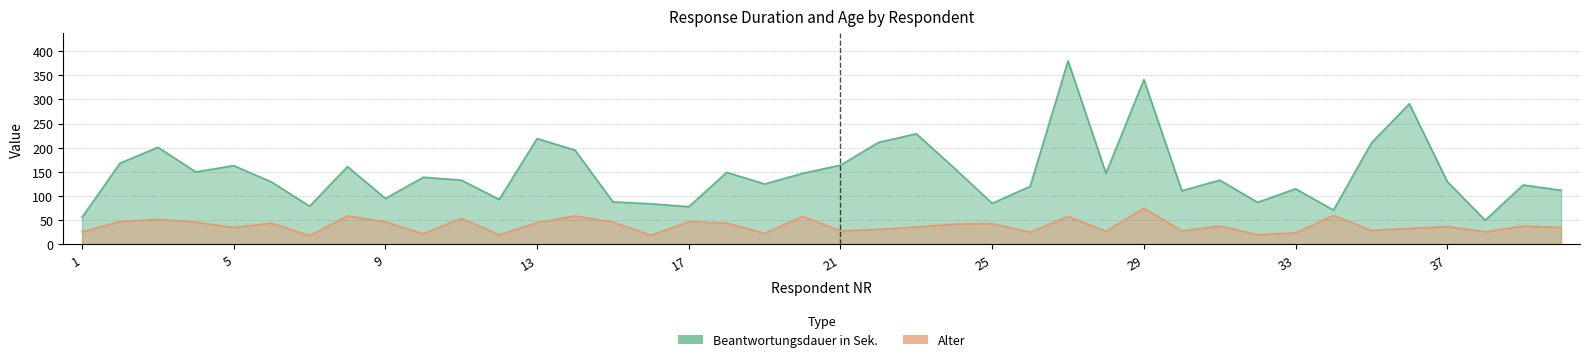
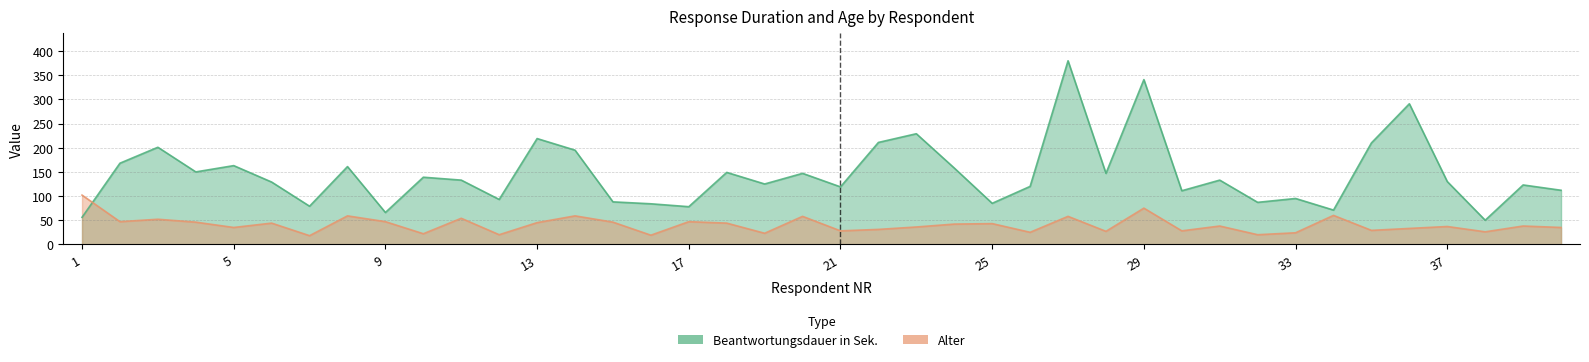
Alter, 1: 30 -> 100
Beantwortungsdauer in Sek., 9: 100 -> 70
Beantwortungsdauer in Sek., 21: 160 -> 120
Beantwortungsdauer in Sek., 33: 120 -> 100
